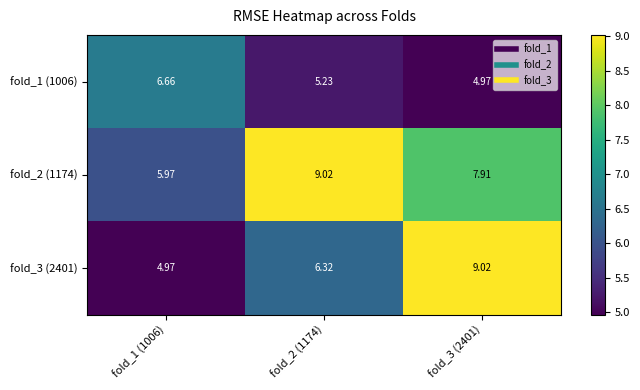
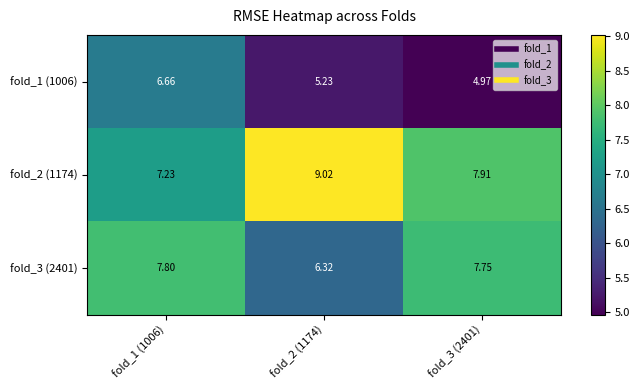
fold_2 (1174), fold_1 (1006): 5.97 -> 7.23
fold_3 (2401), fold_1 (1006): 4.97 -> 7.80
fold_3 (2401), fold_3 (2401): 9.02 -> 7.75
